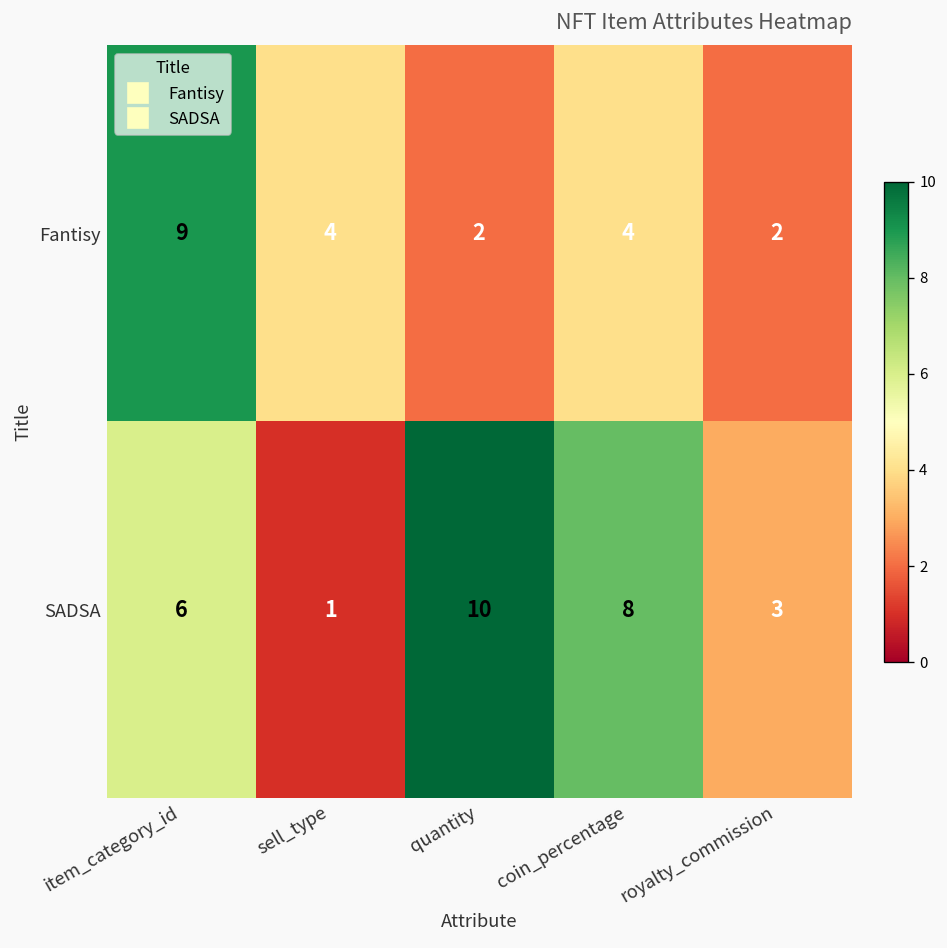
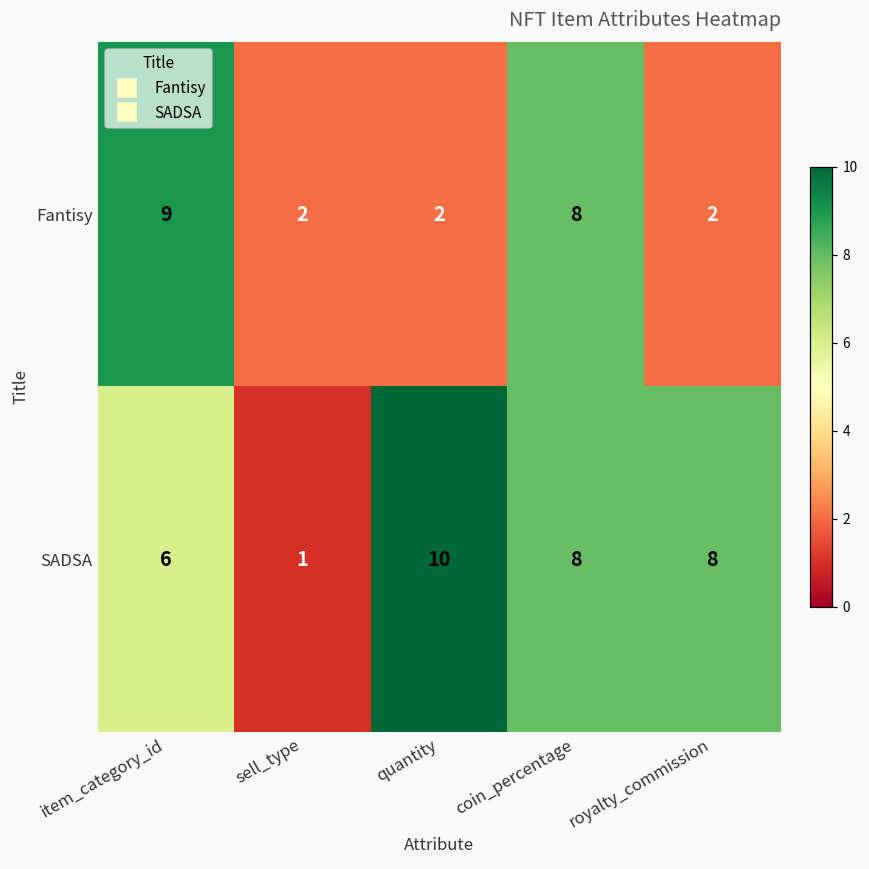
Fantisy, sell_type: 4 -> 2
Fantisy, coin_percentage: 4 -> 8
SADSA, royalty_commission: 3 -> 8
